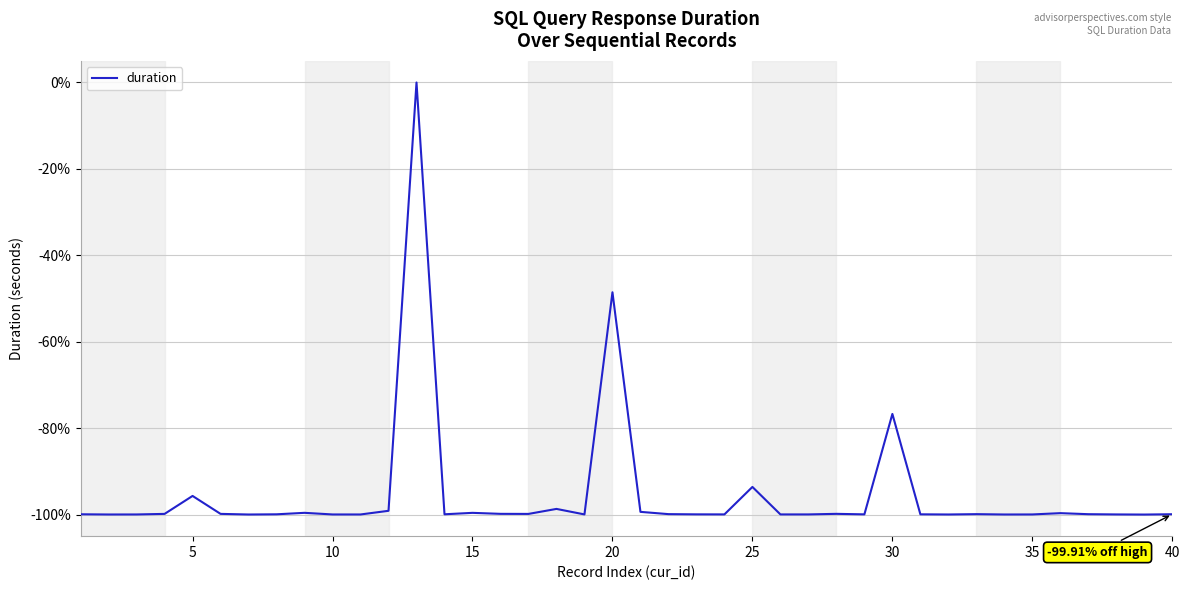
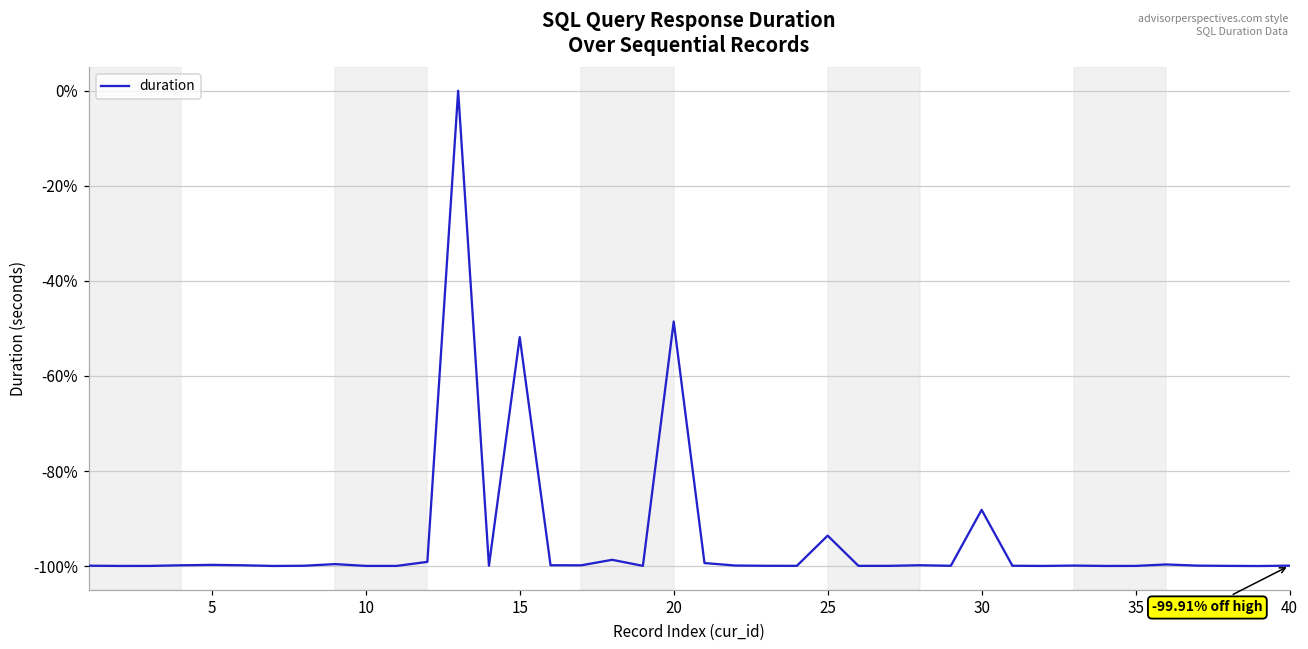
5: -96% -> -100%
15: -100% -> -52%
30: -77% -> -88%
